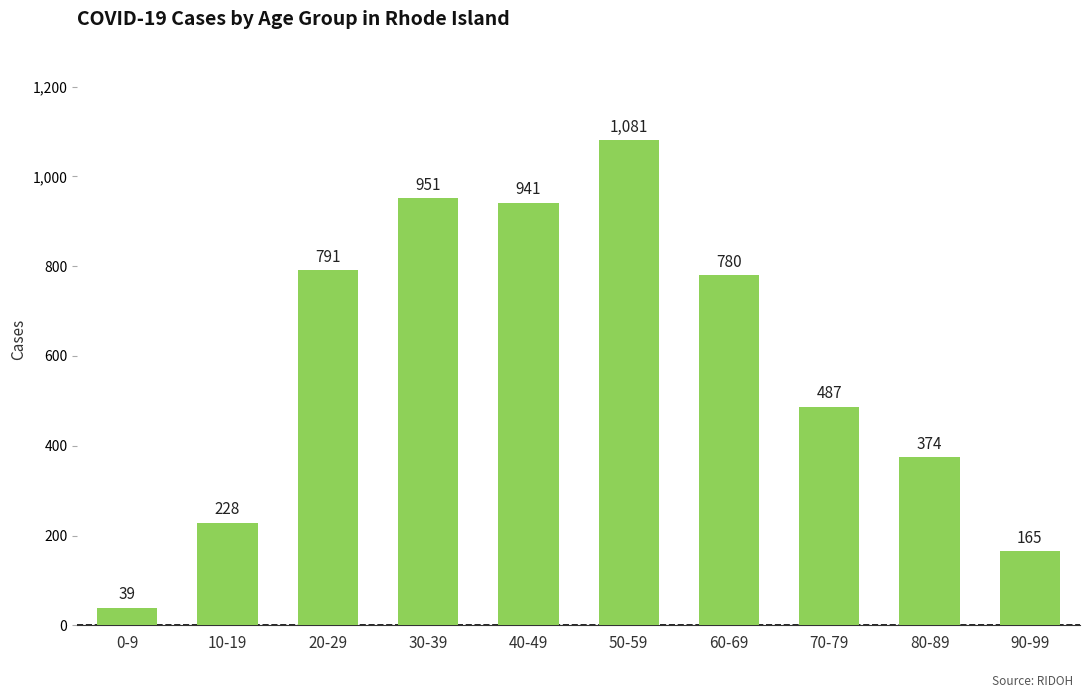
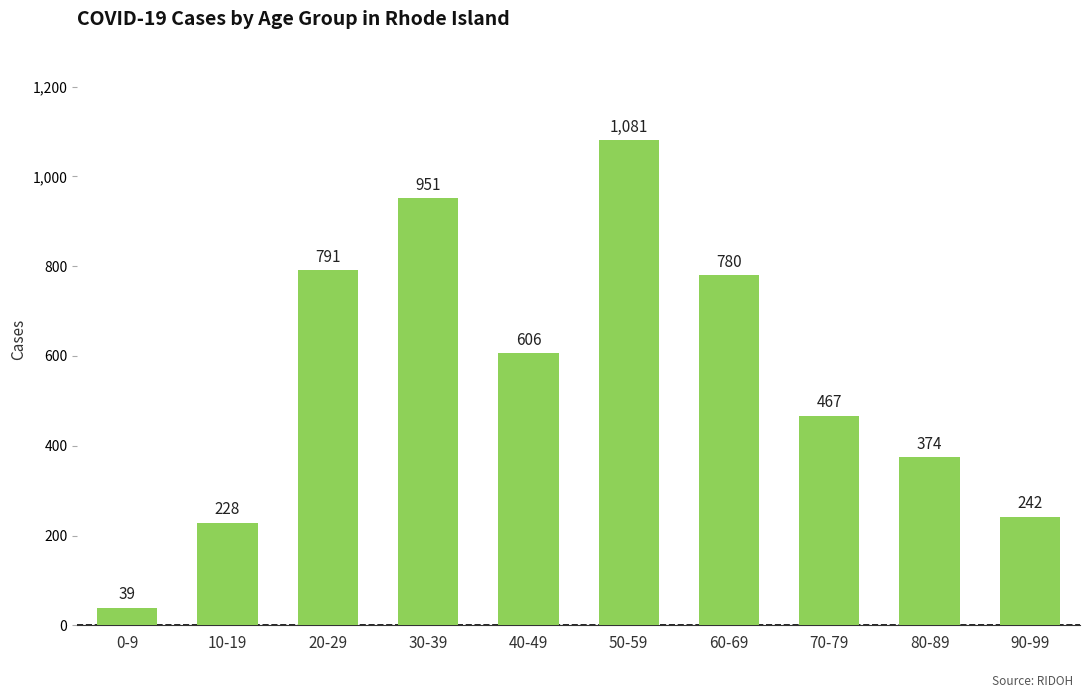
40-49: 941 -> 606
70-79: 487 -> 467
90-99: 165 -> 242
